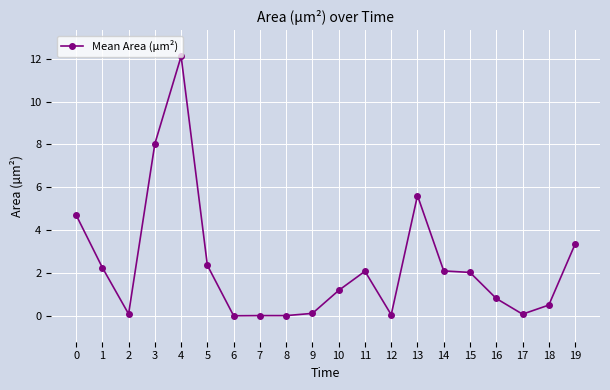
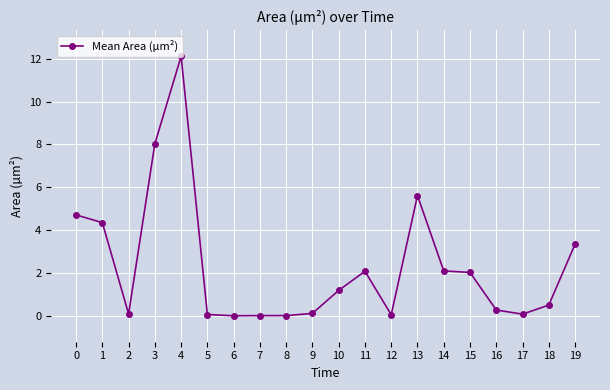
1: 2.3 -> 4.4
5: 2.4 -> 0.1
16: 0.8 -> 0.3
